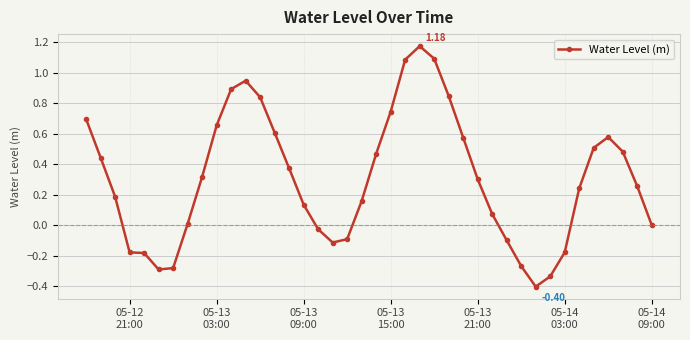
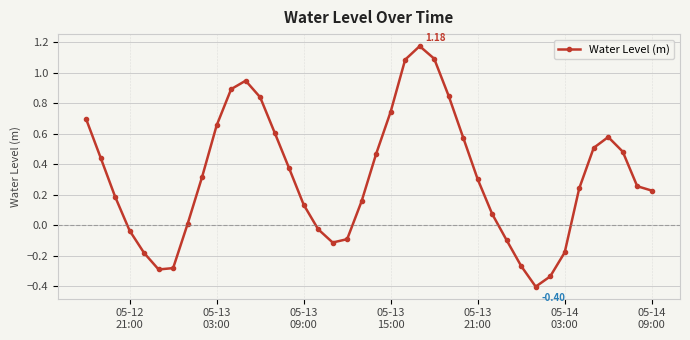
05-12 21:00: -0.18 -> -0.04
05-14 09:00: 0.00 -> 0.23
